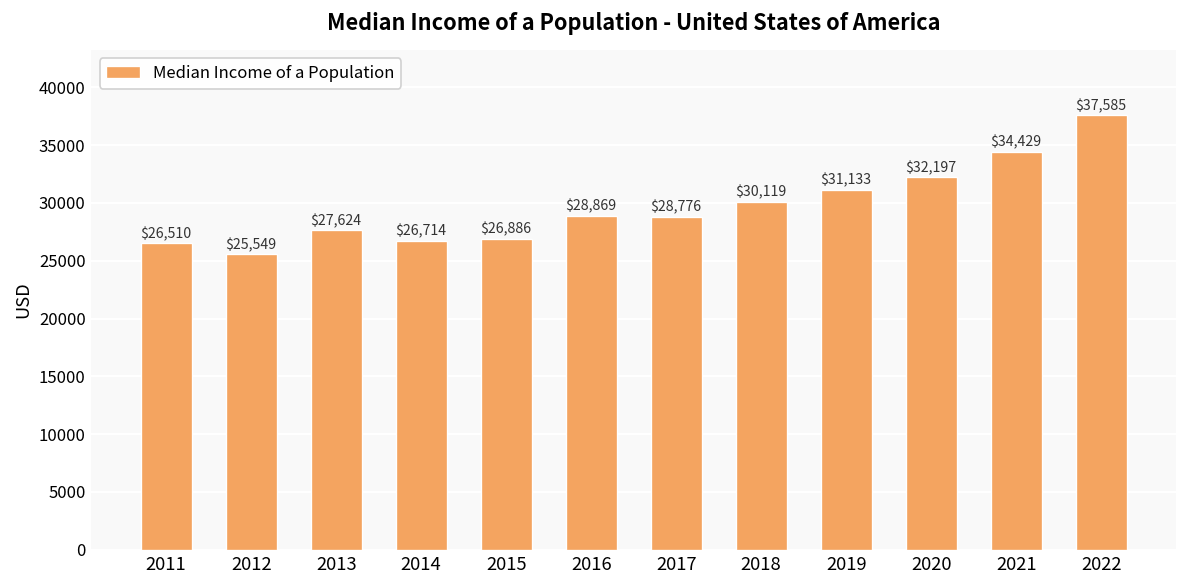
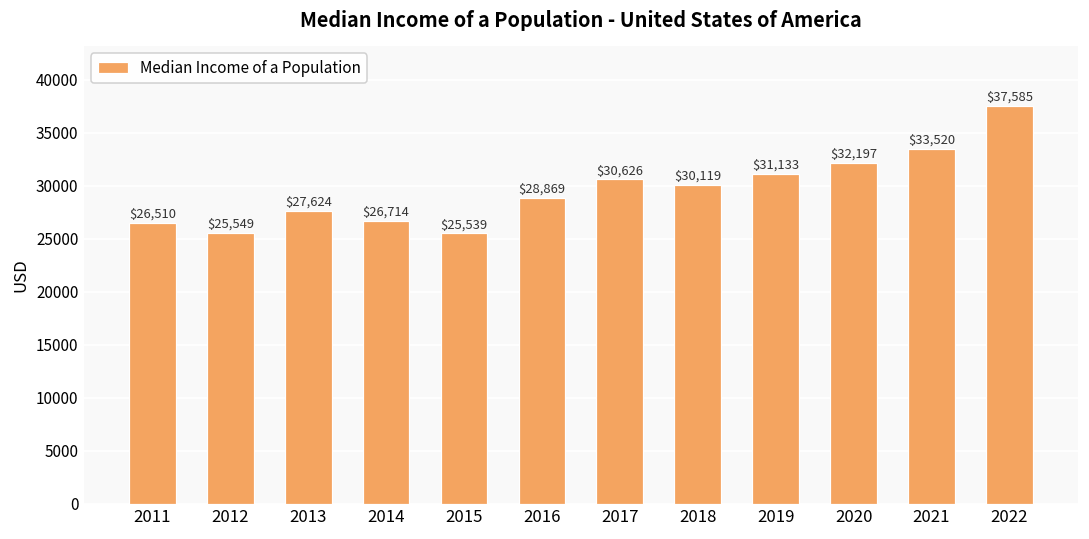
2015: $26,886 -> $25,539
2017: $28,776 -> $30,626
2021: $34,429 -> $33,520
